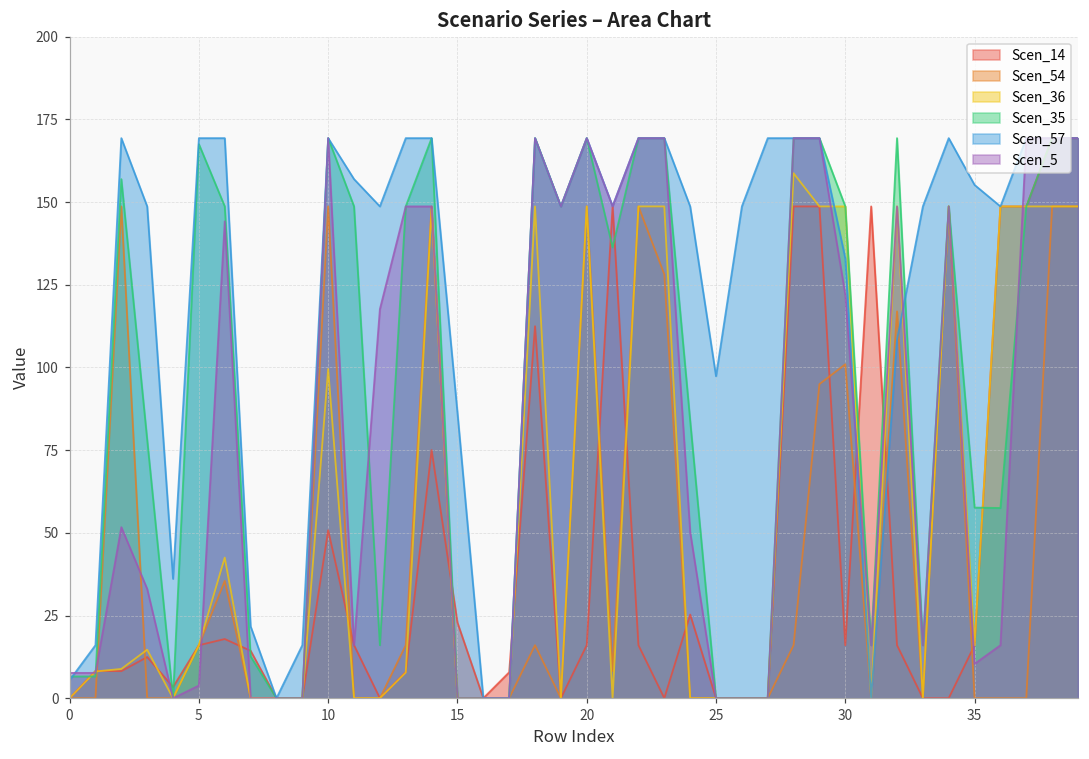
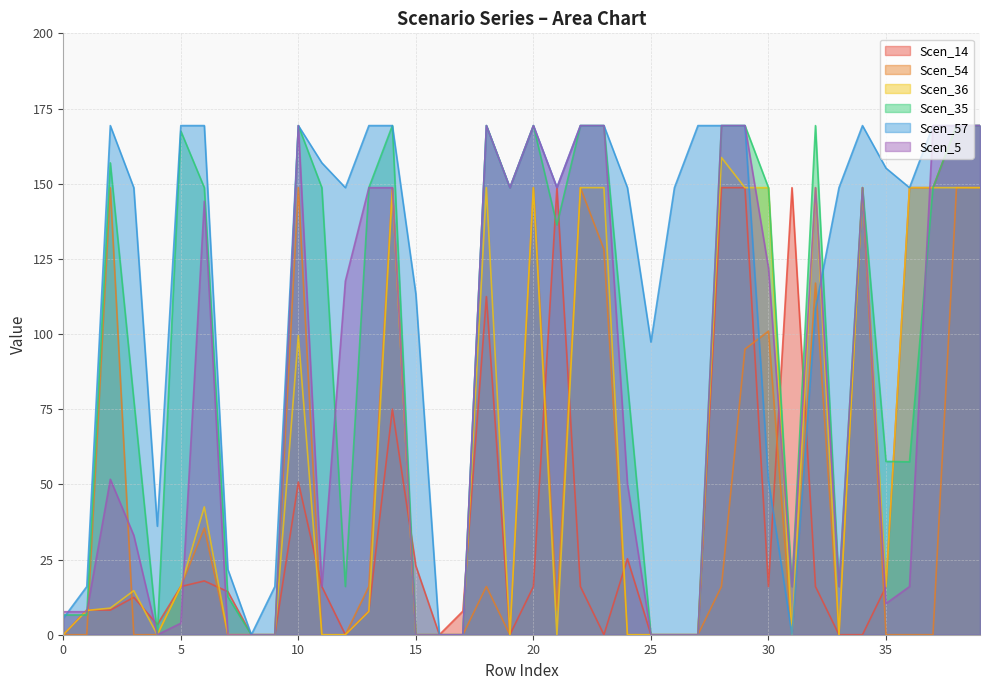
Scen_57, 15: 86 -> 113
Scen_57, 30: 133 -> 51
